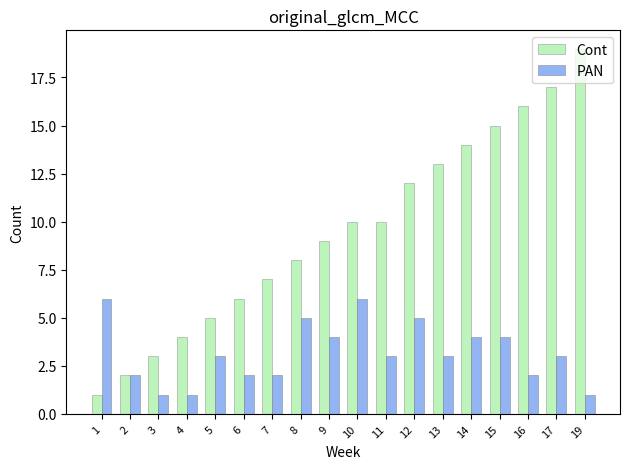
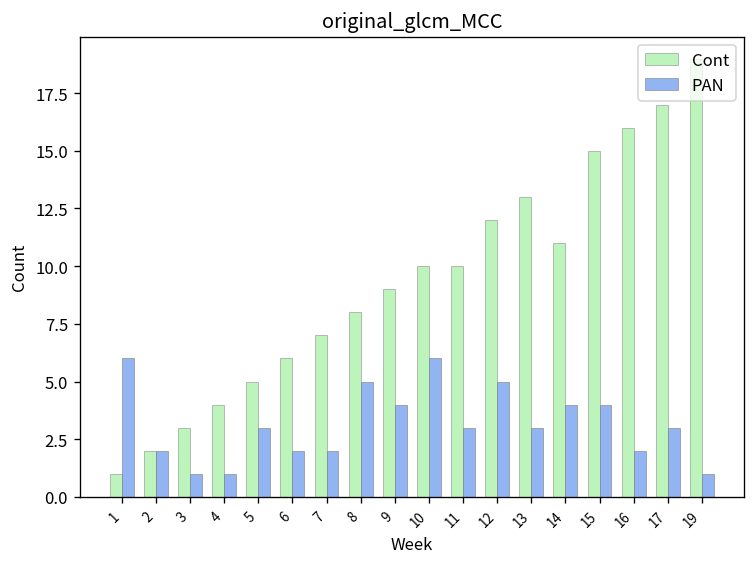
Cont, 14: 14 -> 11
